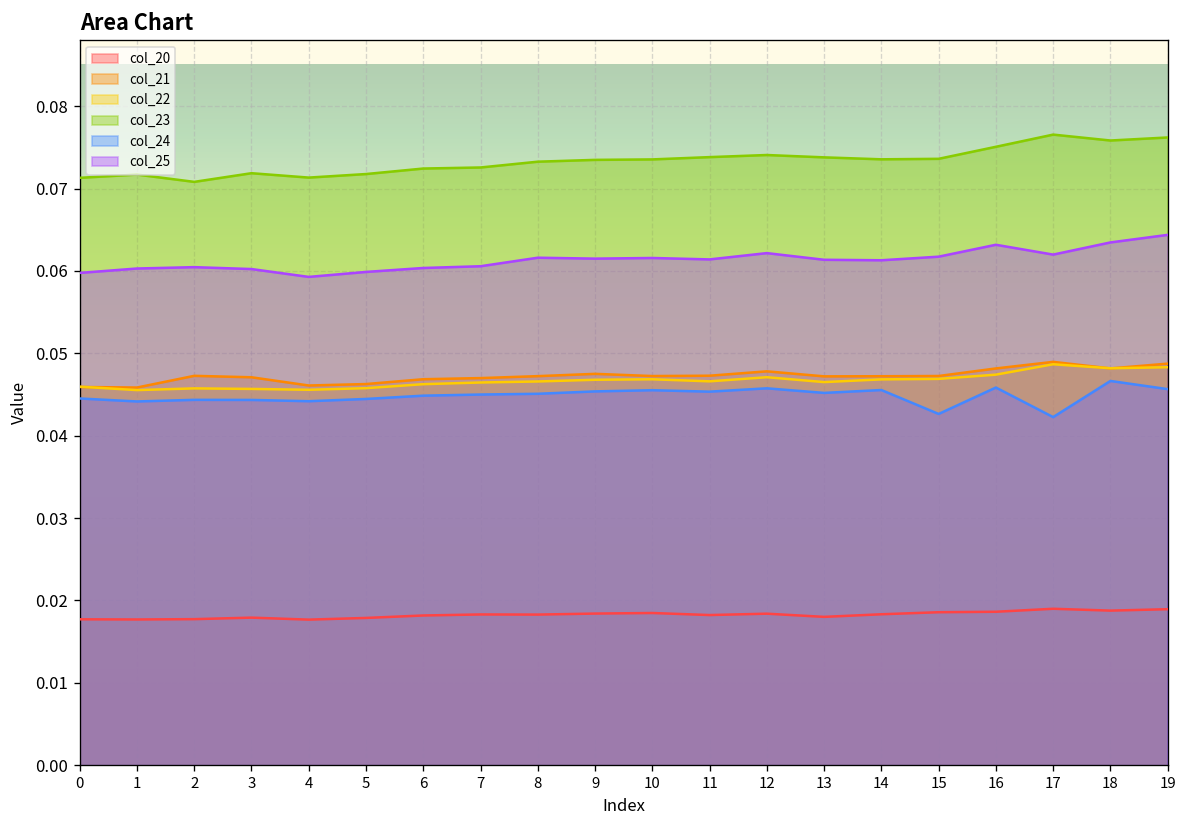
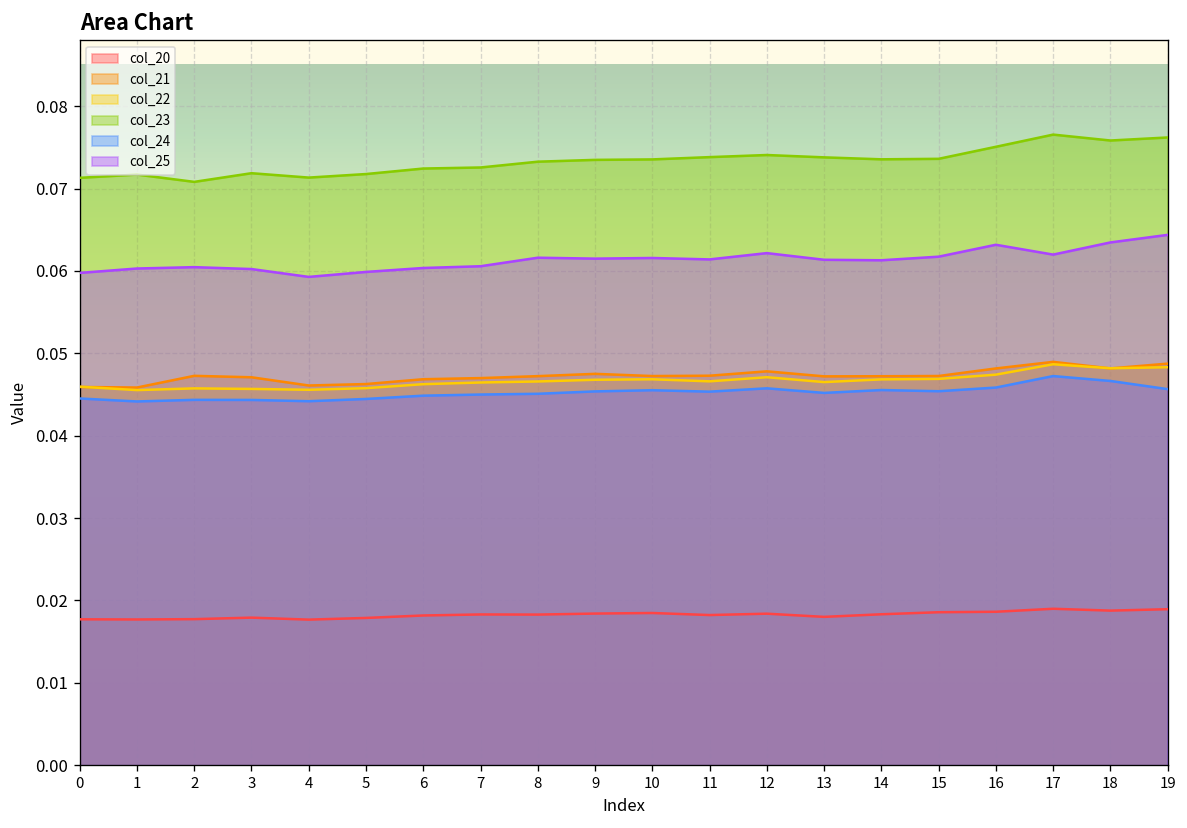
col_24, 15: 0.043 -> 0.045
col_24, 17: 0.042 -> 0.047
